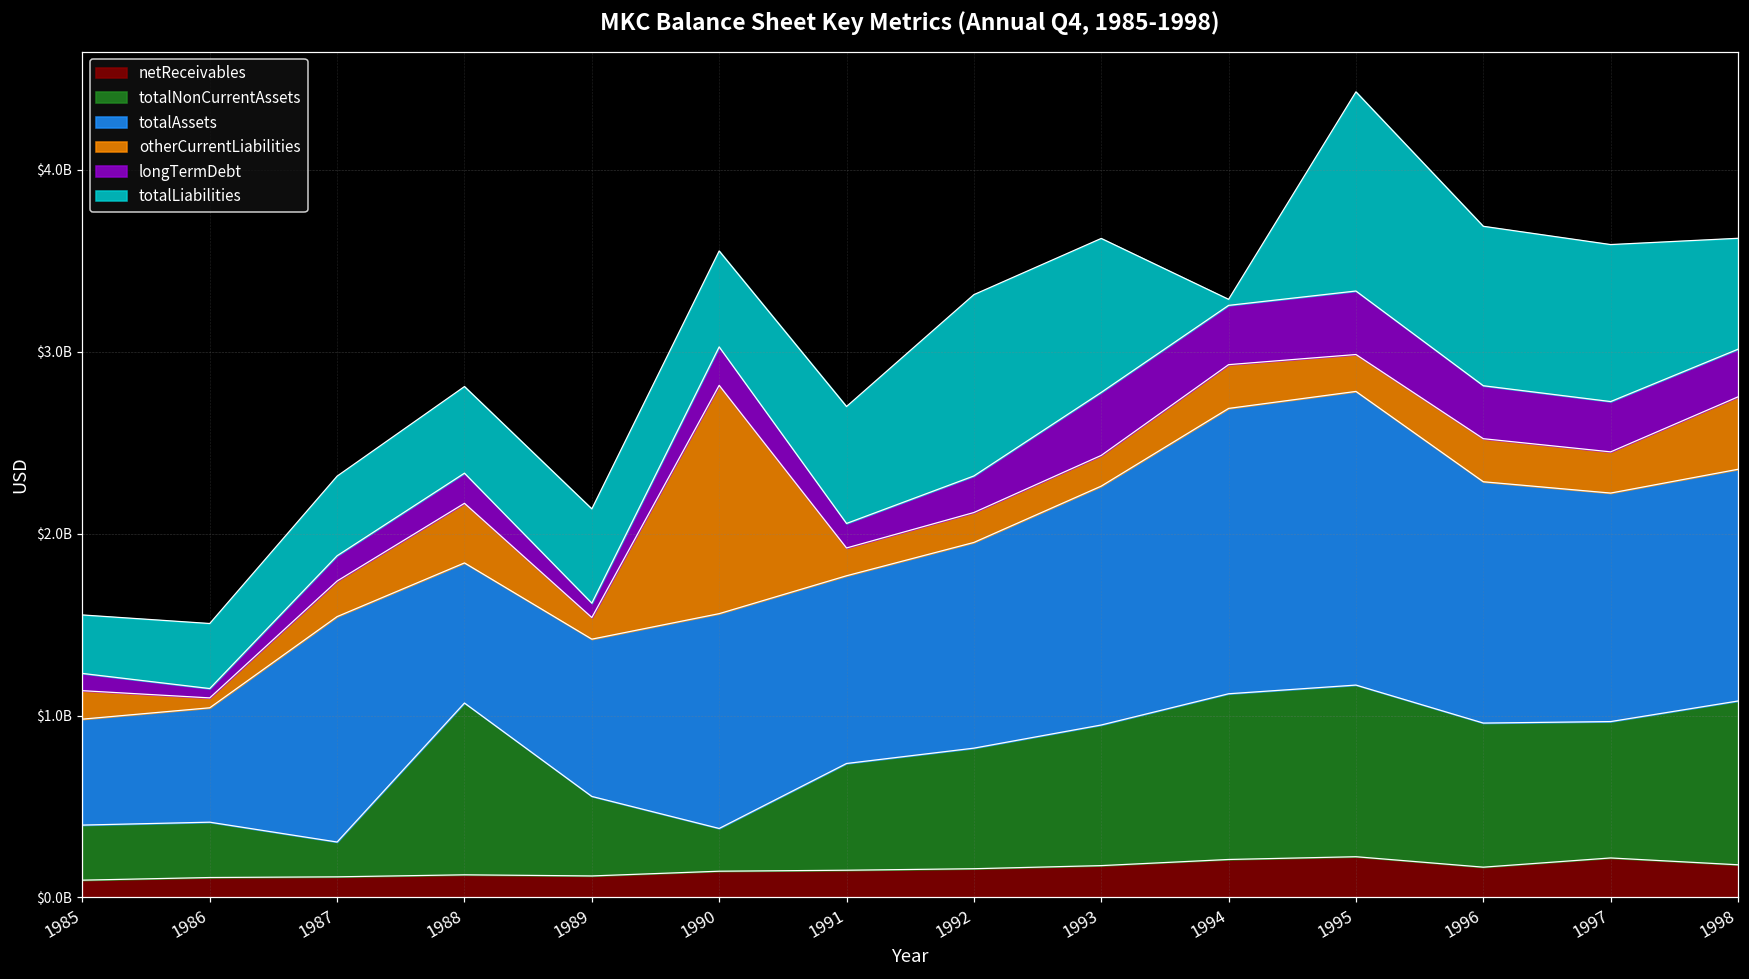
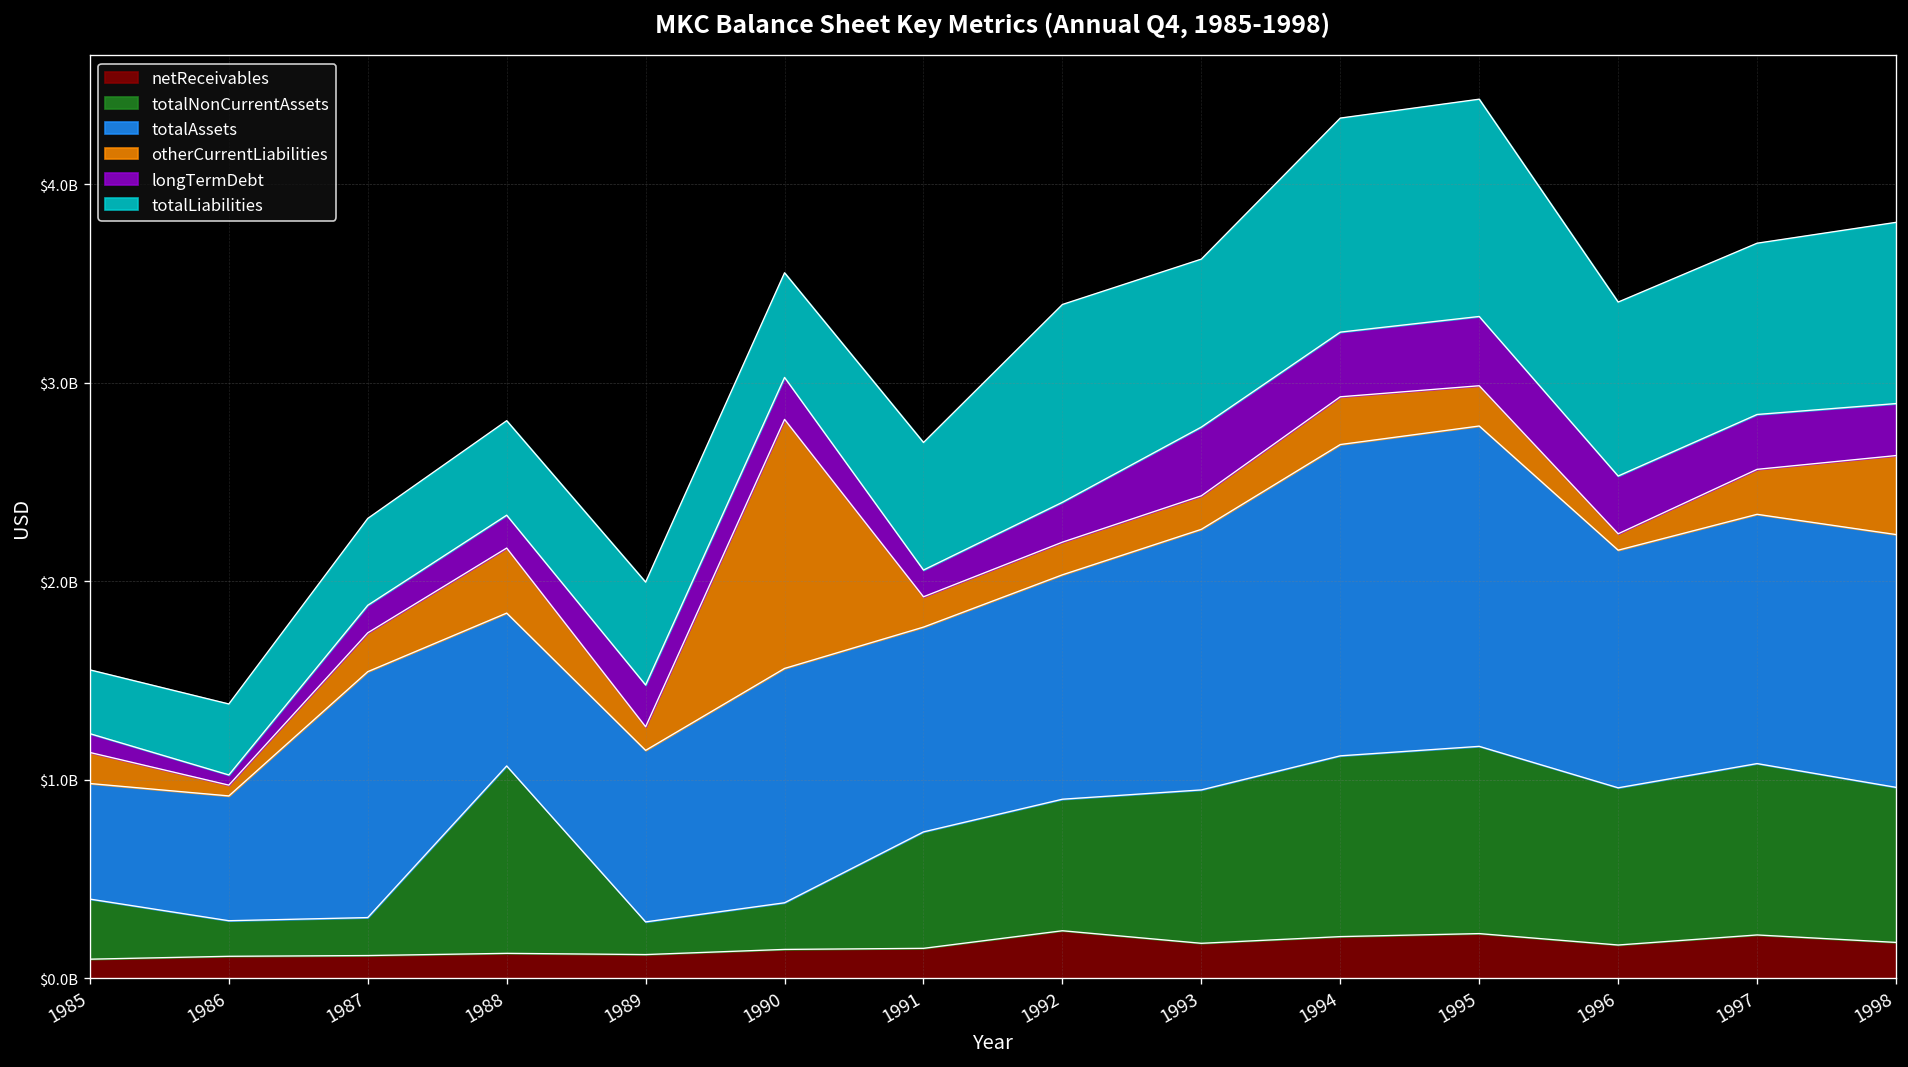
totalNonCurrentAssets, 1986: $300000000 -> $180000000
totalNonCurrentAssets, 1989: $440000000 -> $160000000
longTermDebt, 1989: $80000000 -> $210000000
netReceivables, 1992: $160000000 -> $240000000
totalLiabilities, 1994: $30000000 -> $1080000000
totalAssets, 1996: $1330000000 -> $1200000000
otherCurrentLiabilities, 1996: $240000000 -> $80000000
totalNonCurrentAssets, 1997: $750000000 -> $860000000
totalNonCurrentAssets, 1998: $900000000 -> $780000000
totalLiabilities, 1998: $610000000 -> $910000000
